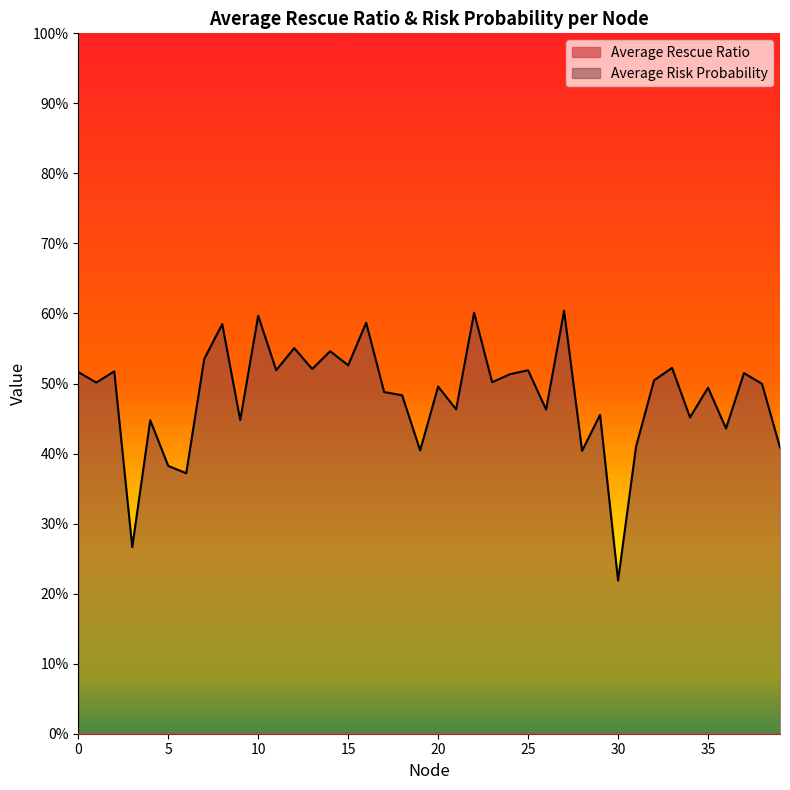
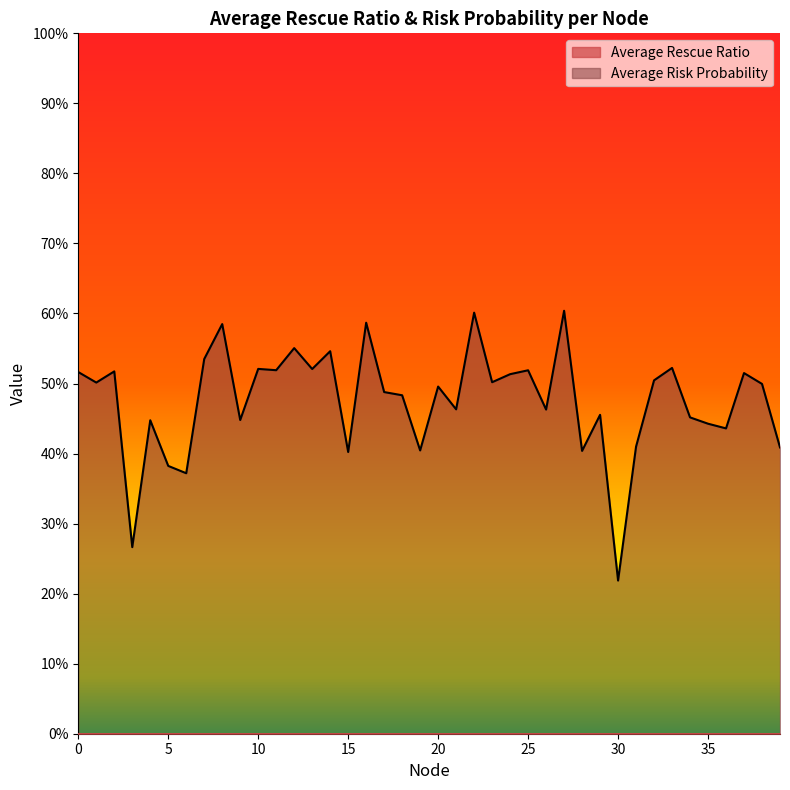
Average Risk Probability, 10: 60% -> 52%
Average Risk Probability, 15: 53% -> 40%
Average Risk Probability, 35: 49% -> 44%
